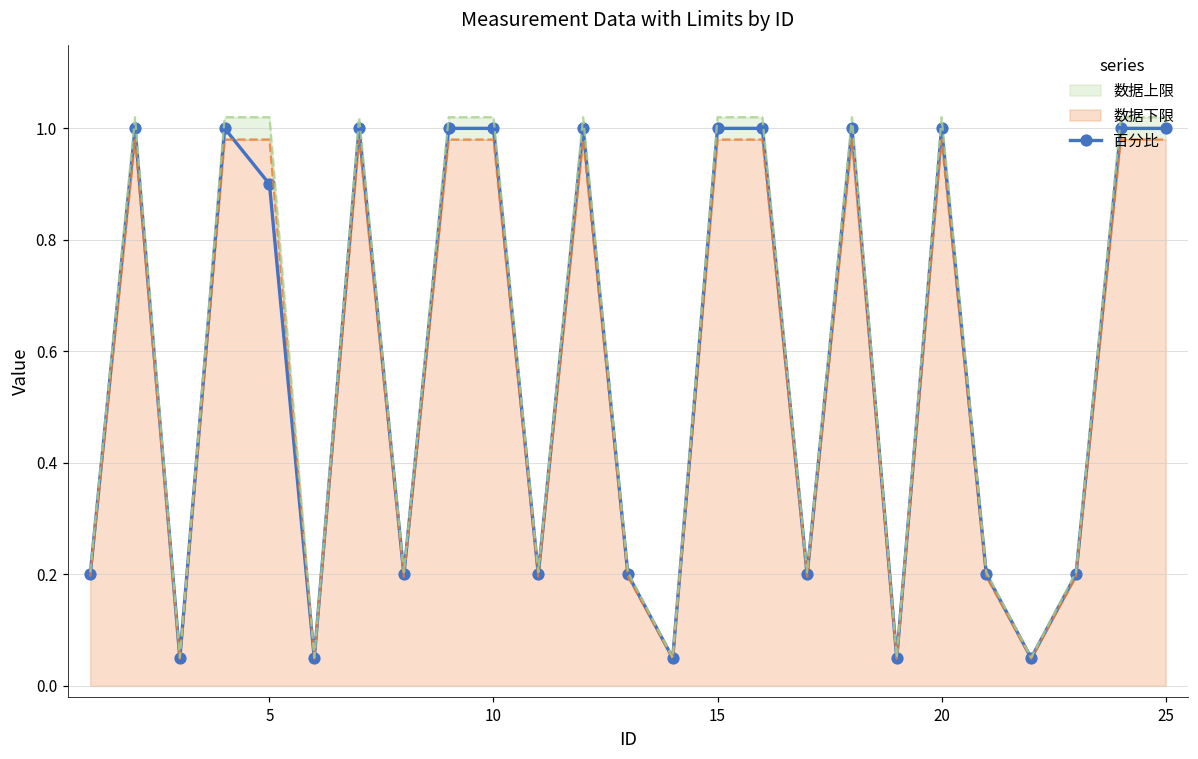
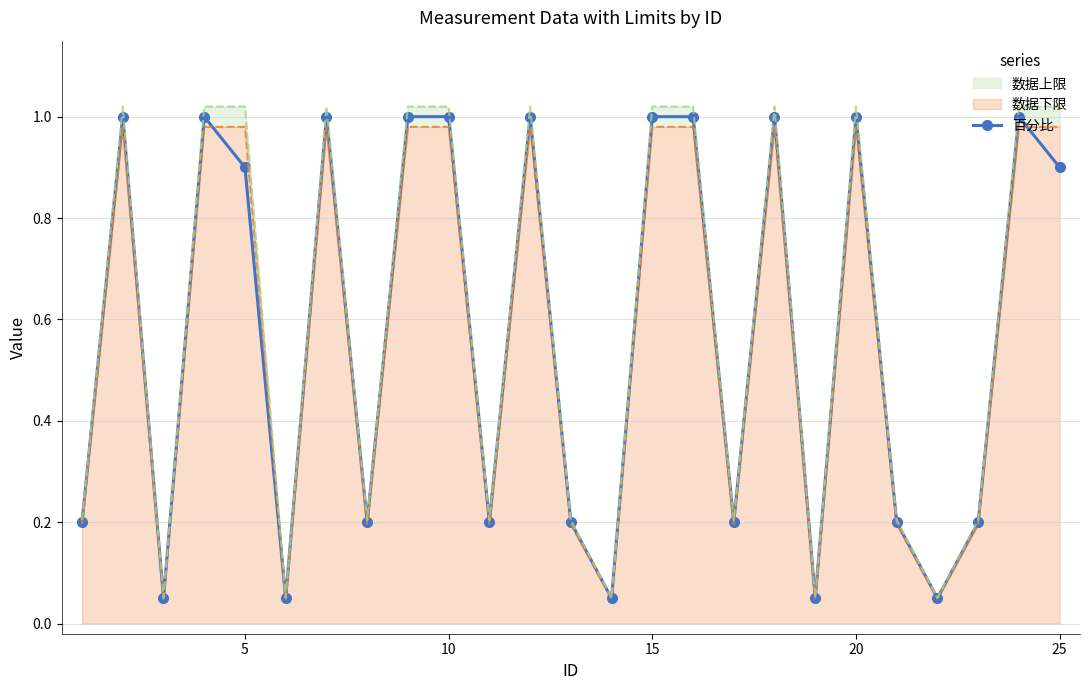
百分比, 25: 1.0 -> 0.9
